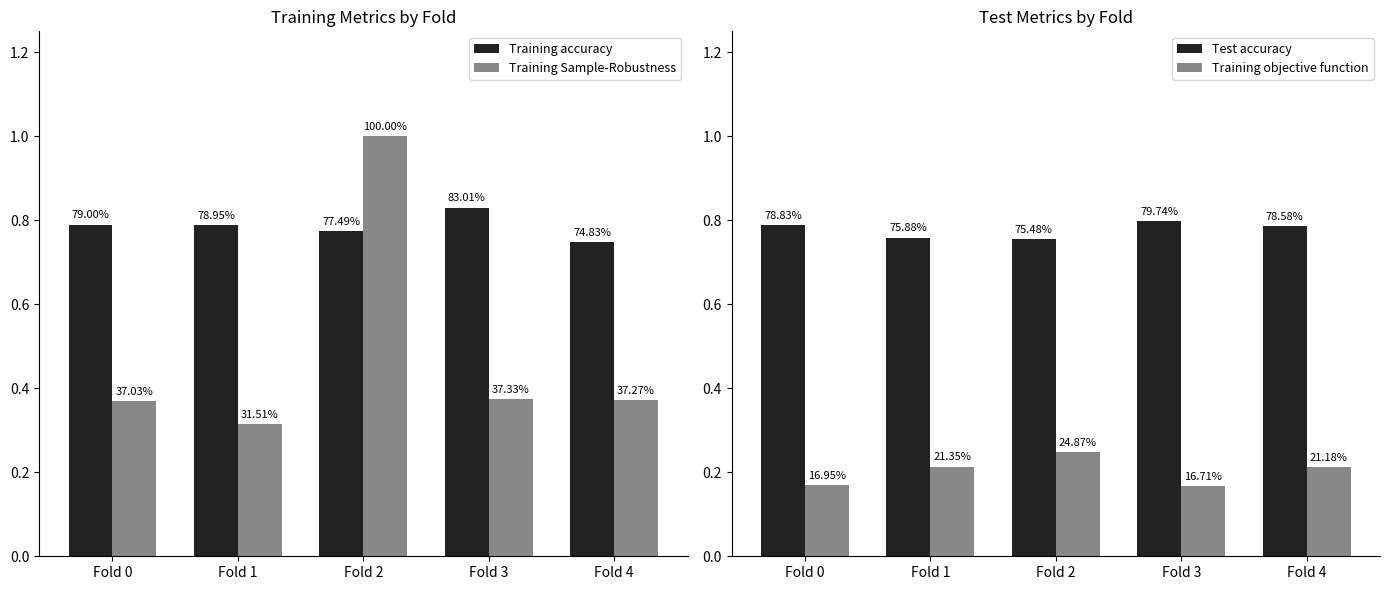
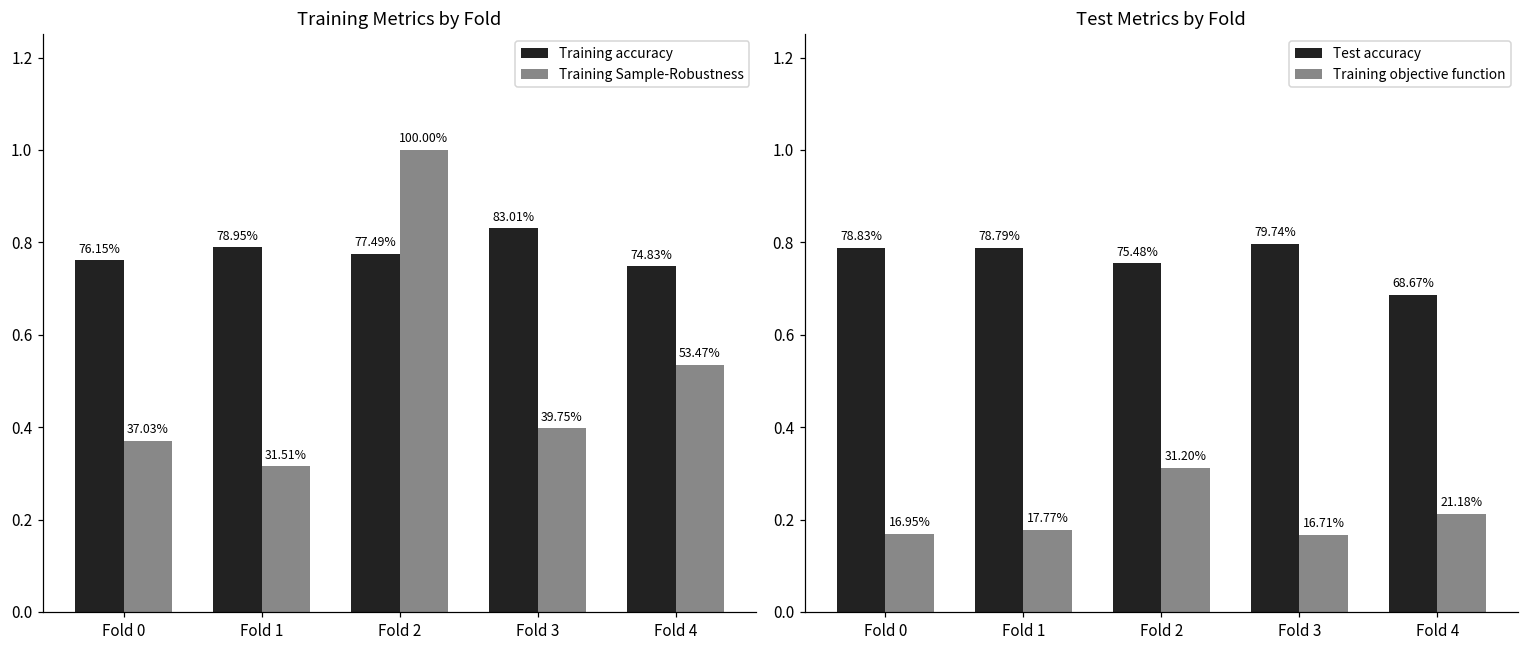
Training Metrics by Fold, Training accuracy, Fold 0: 79.00% -> 76.15%
Training Metrics by Fold, Training Sample-Robustness, Fold 3: 37.33% -> 39.75%
Training Metrics by Fold, Training Sample-Robustness, Fold 4: 37.27% -> 53.47%
Test Metrics by Fold, Test accuracy, Fold 1: 75.88% -> 78.79%
Test Metrics by Fold, Training objective function, Fold 1: 21.35% -> 17.77%
Test Metrics by Fold, Training objective function, Fold 2: 24.87% -> 31.20%
Test Metrics by Fold, Test accuracy, Fold 4: 78.58% -> 68.67%
